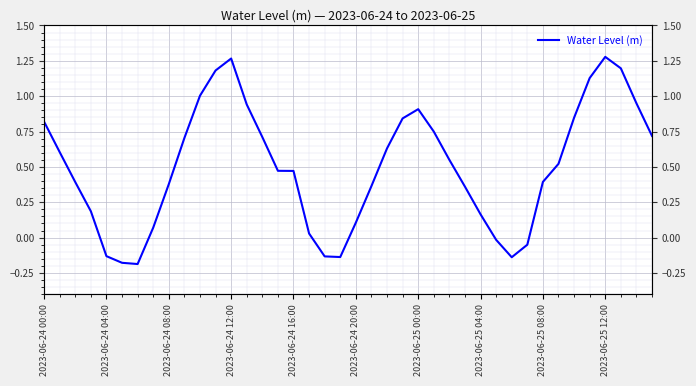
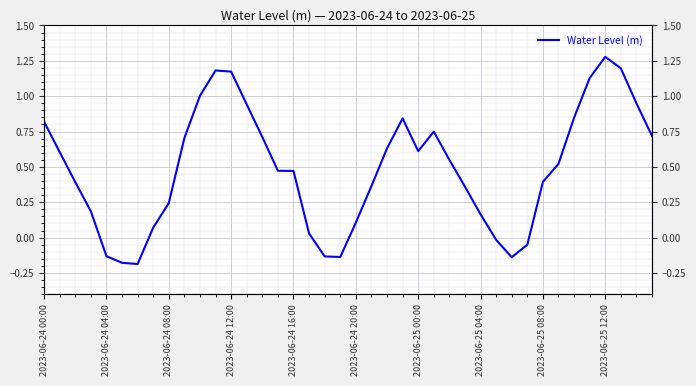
2023-06-24 08:00: 0.38 -> 0.24
2023-06-24 12:00: 1.27 -> 1.17
2023-06-25 00:00: 0.91 -> 0.61
